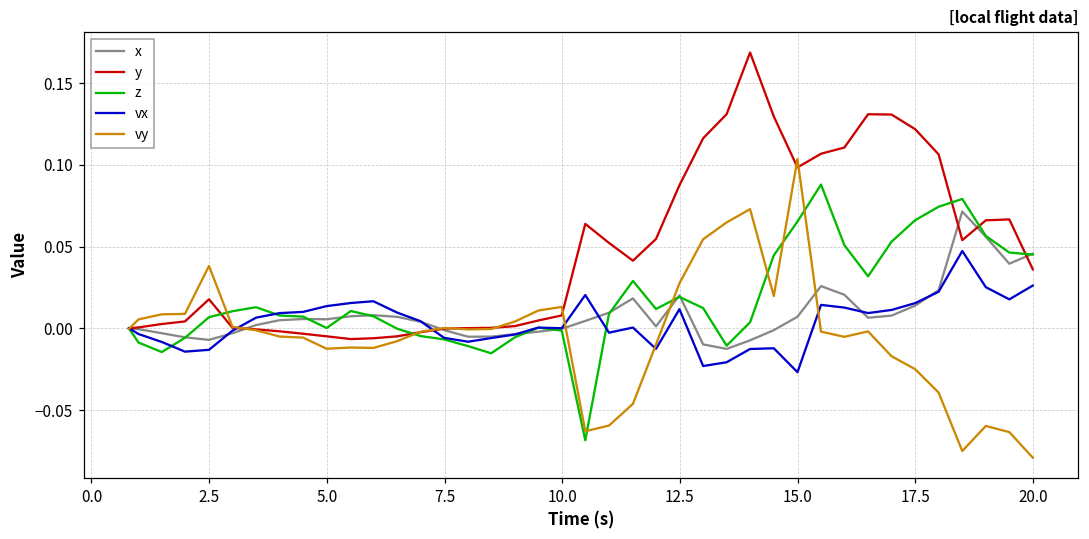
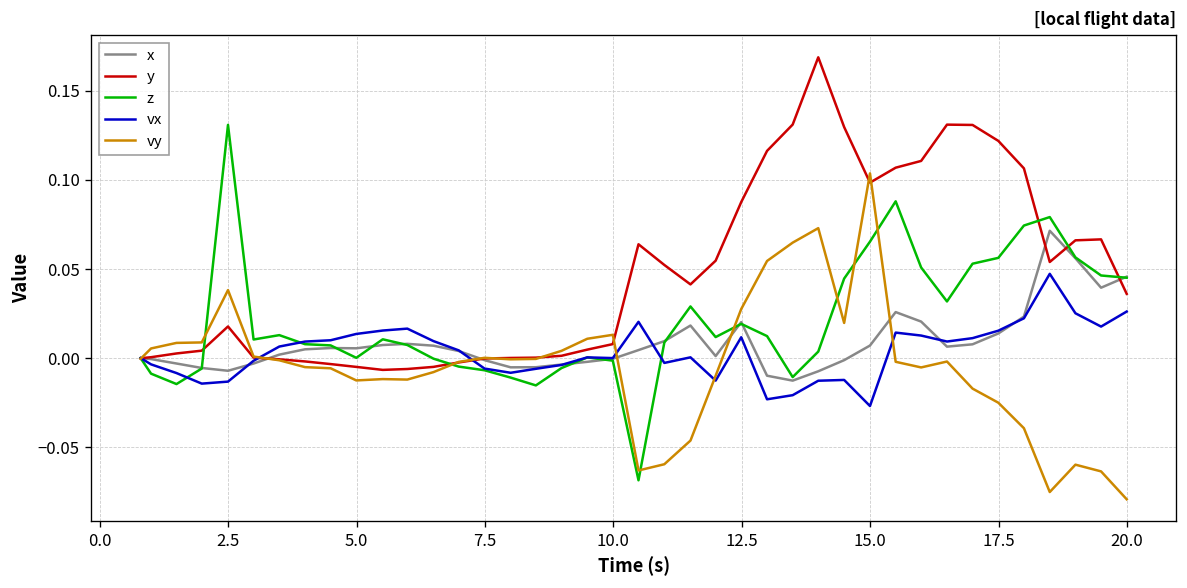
z, 2.5: 0.007 -> 0.131
z, 17.5: 0.066 -> 0.056
